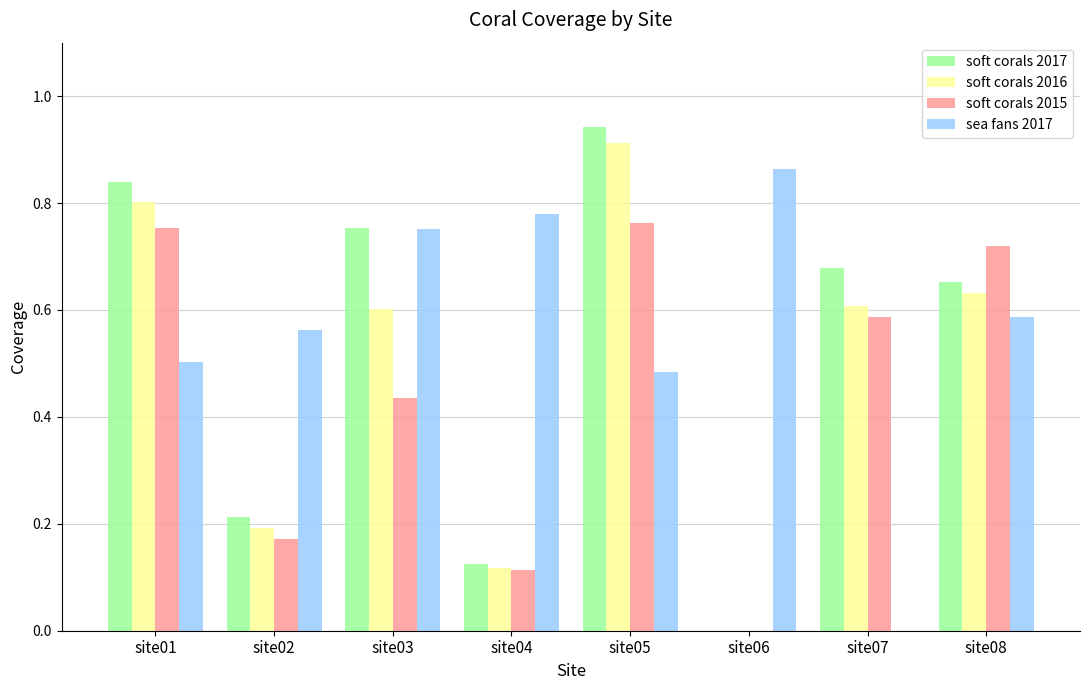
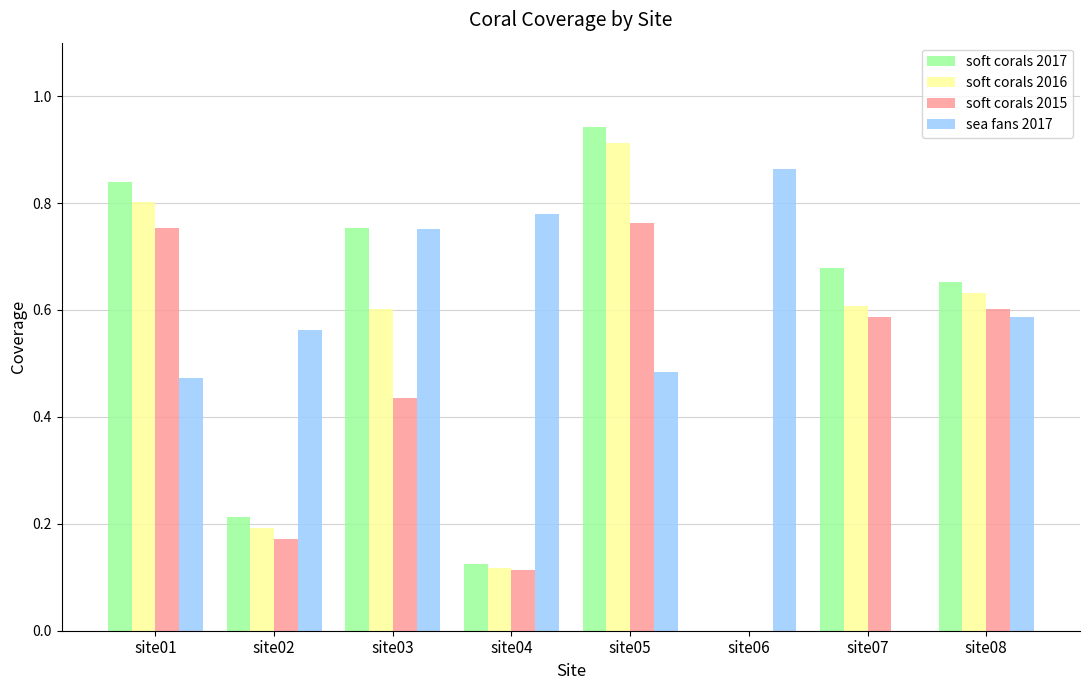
sea fans 2017, site01: 0.50 -> 0.47
soft corals 2015, site08: 0.72 -> 0.60
